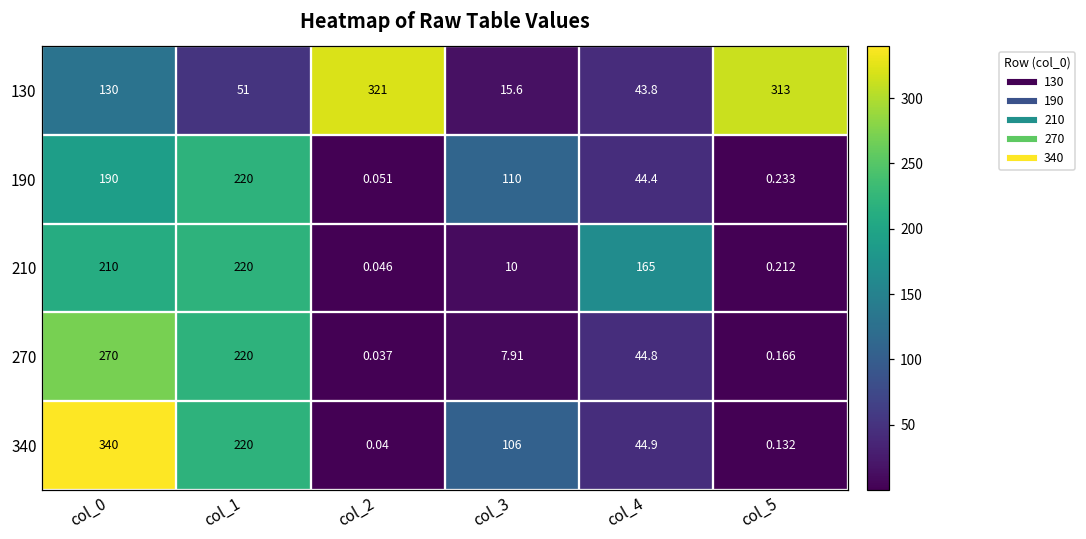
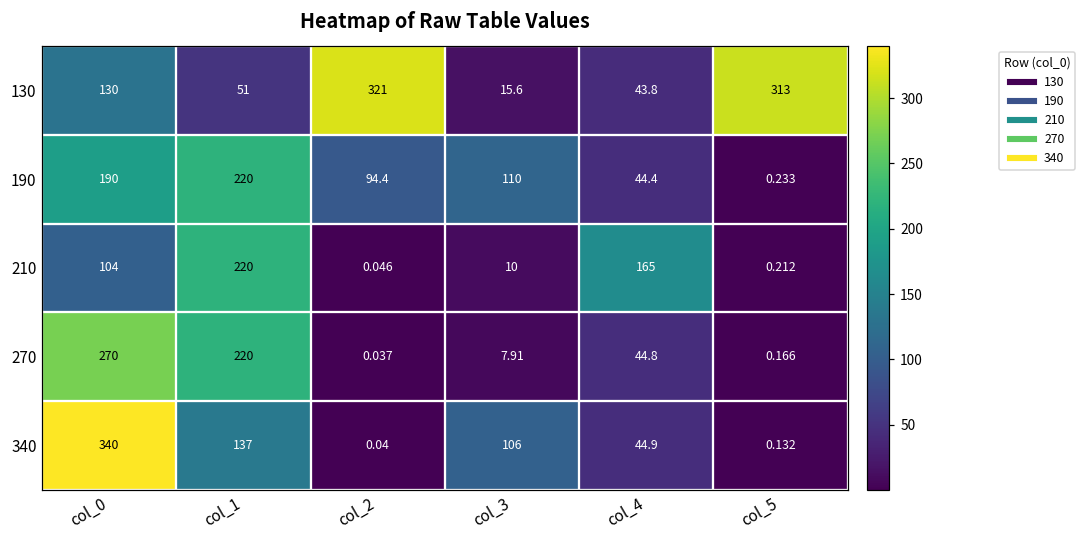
190, col_2: 0.051 -> 94.4
210, col_0: 210 -> 104
340, col_1: 220 -> 137
